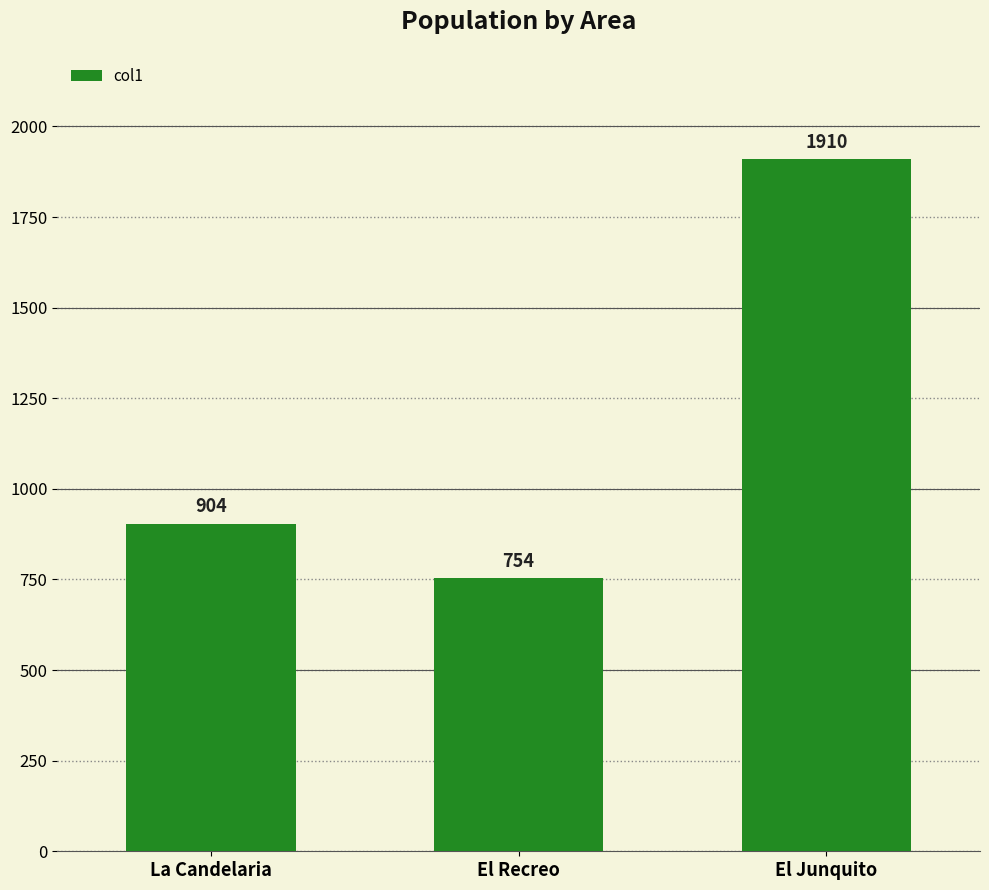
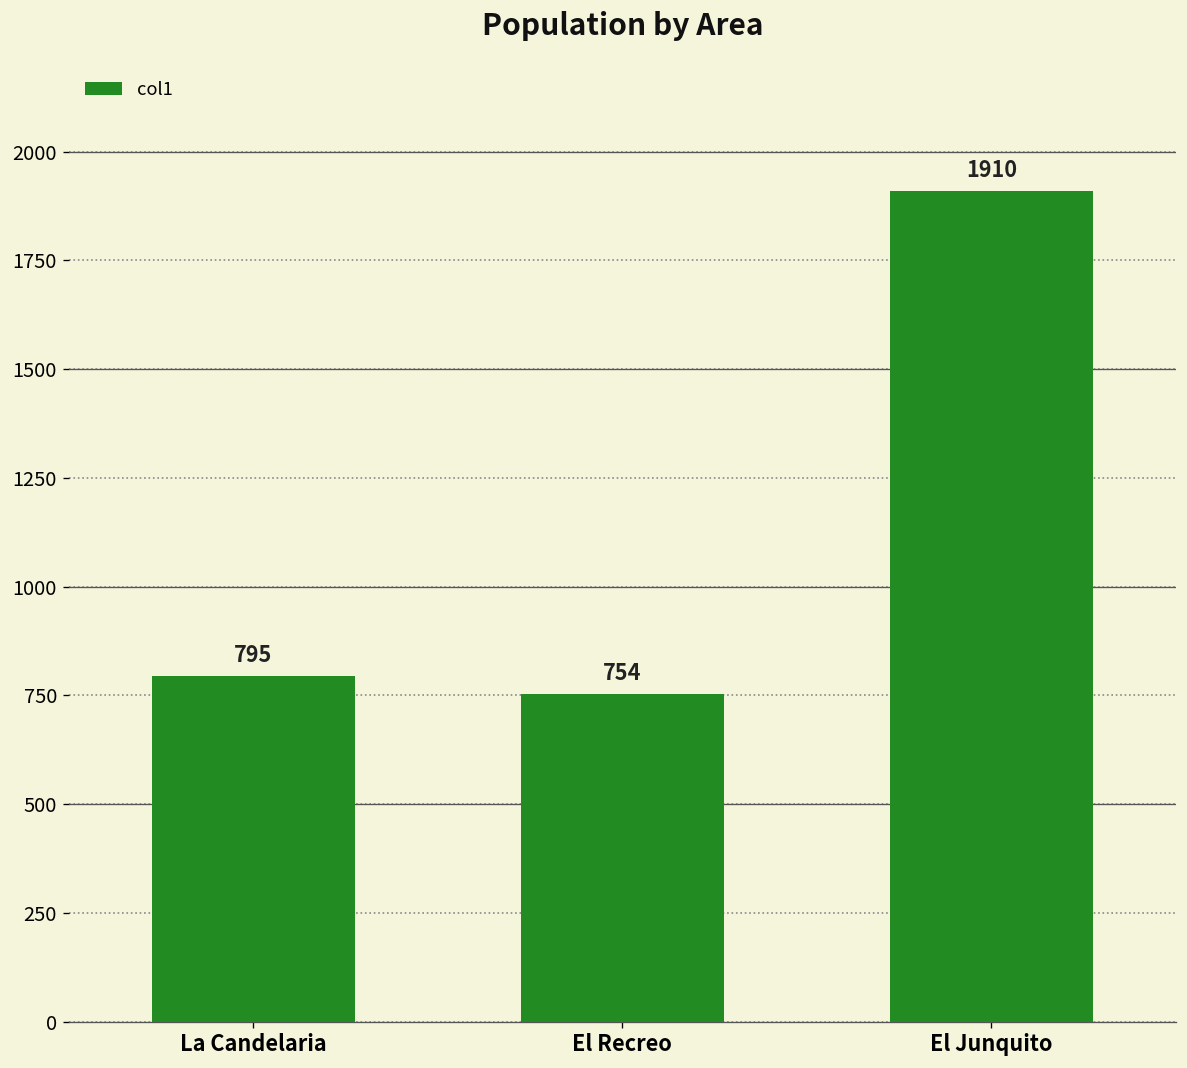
La Candelaria: 904 -> 795
